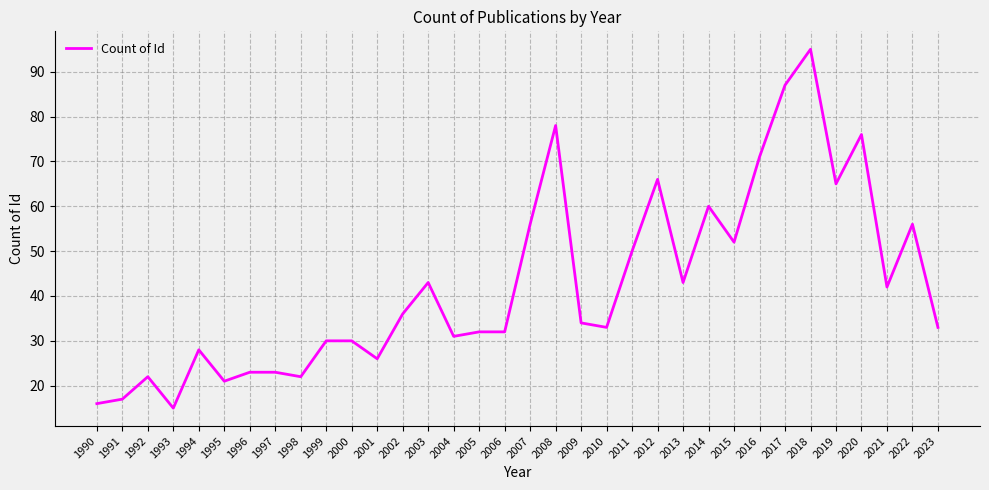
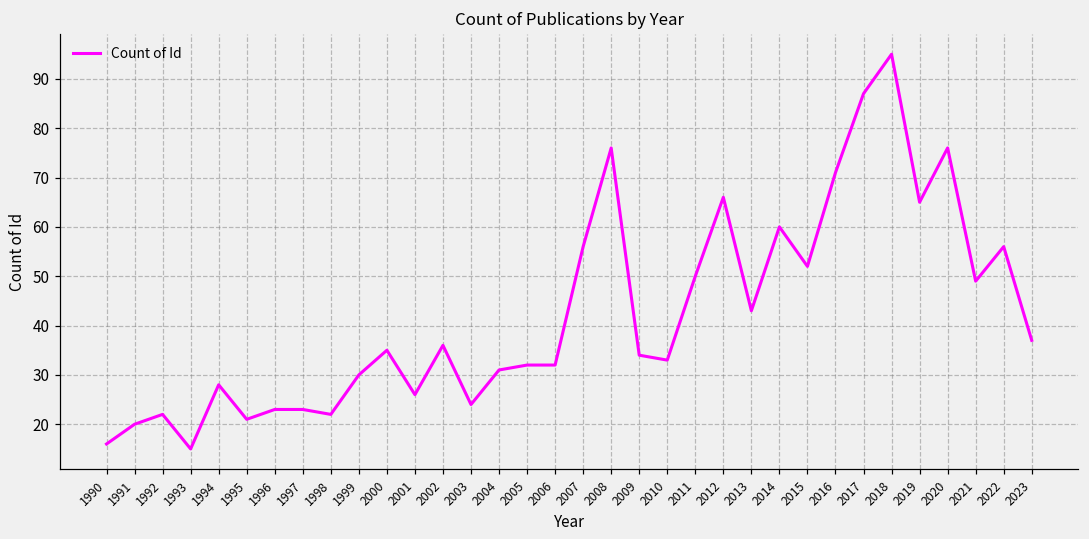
1991: 17 -> 20
2000: 30 -> 35
2003: 43 -> 24
2008: 78 -> 76
2021: 42 -> 49
2023: 33 -> 37
